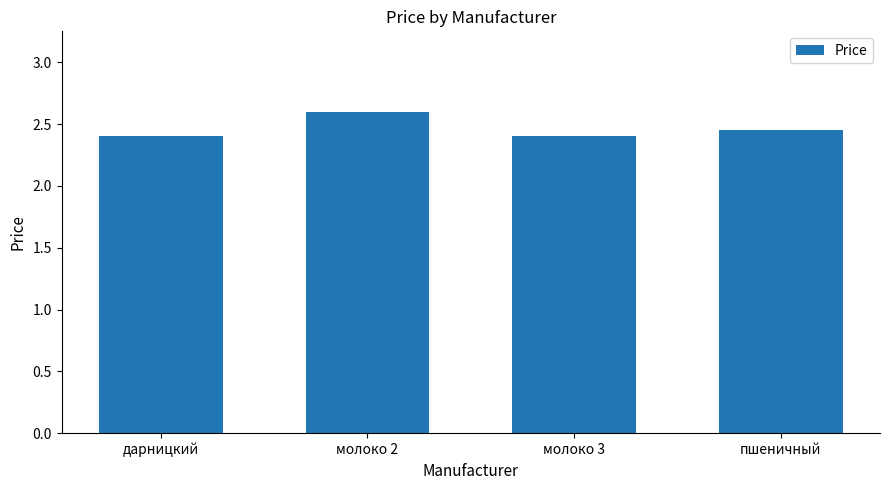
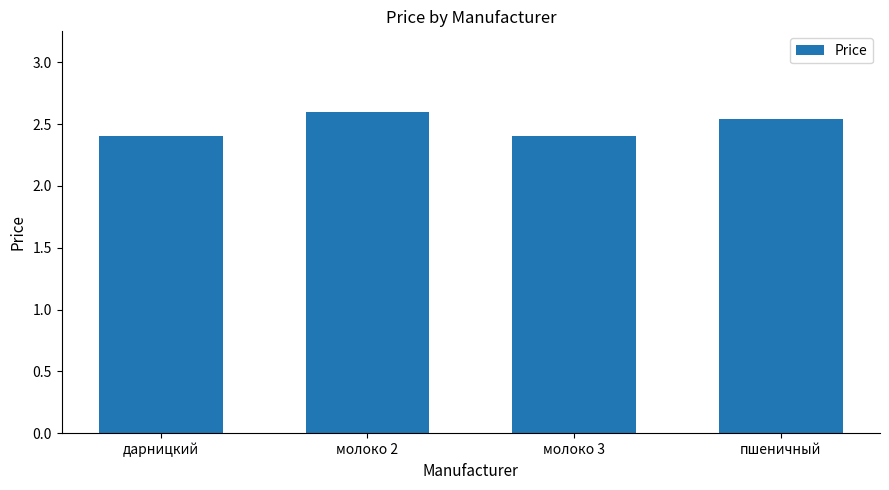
пшеничный: 2.45 -> 2.54
